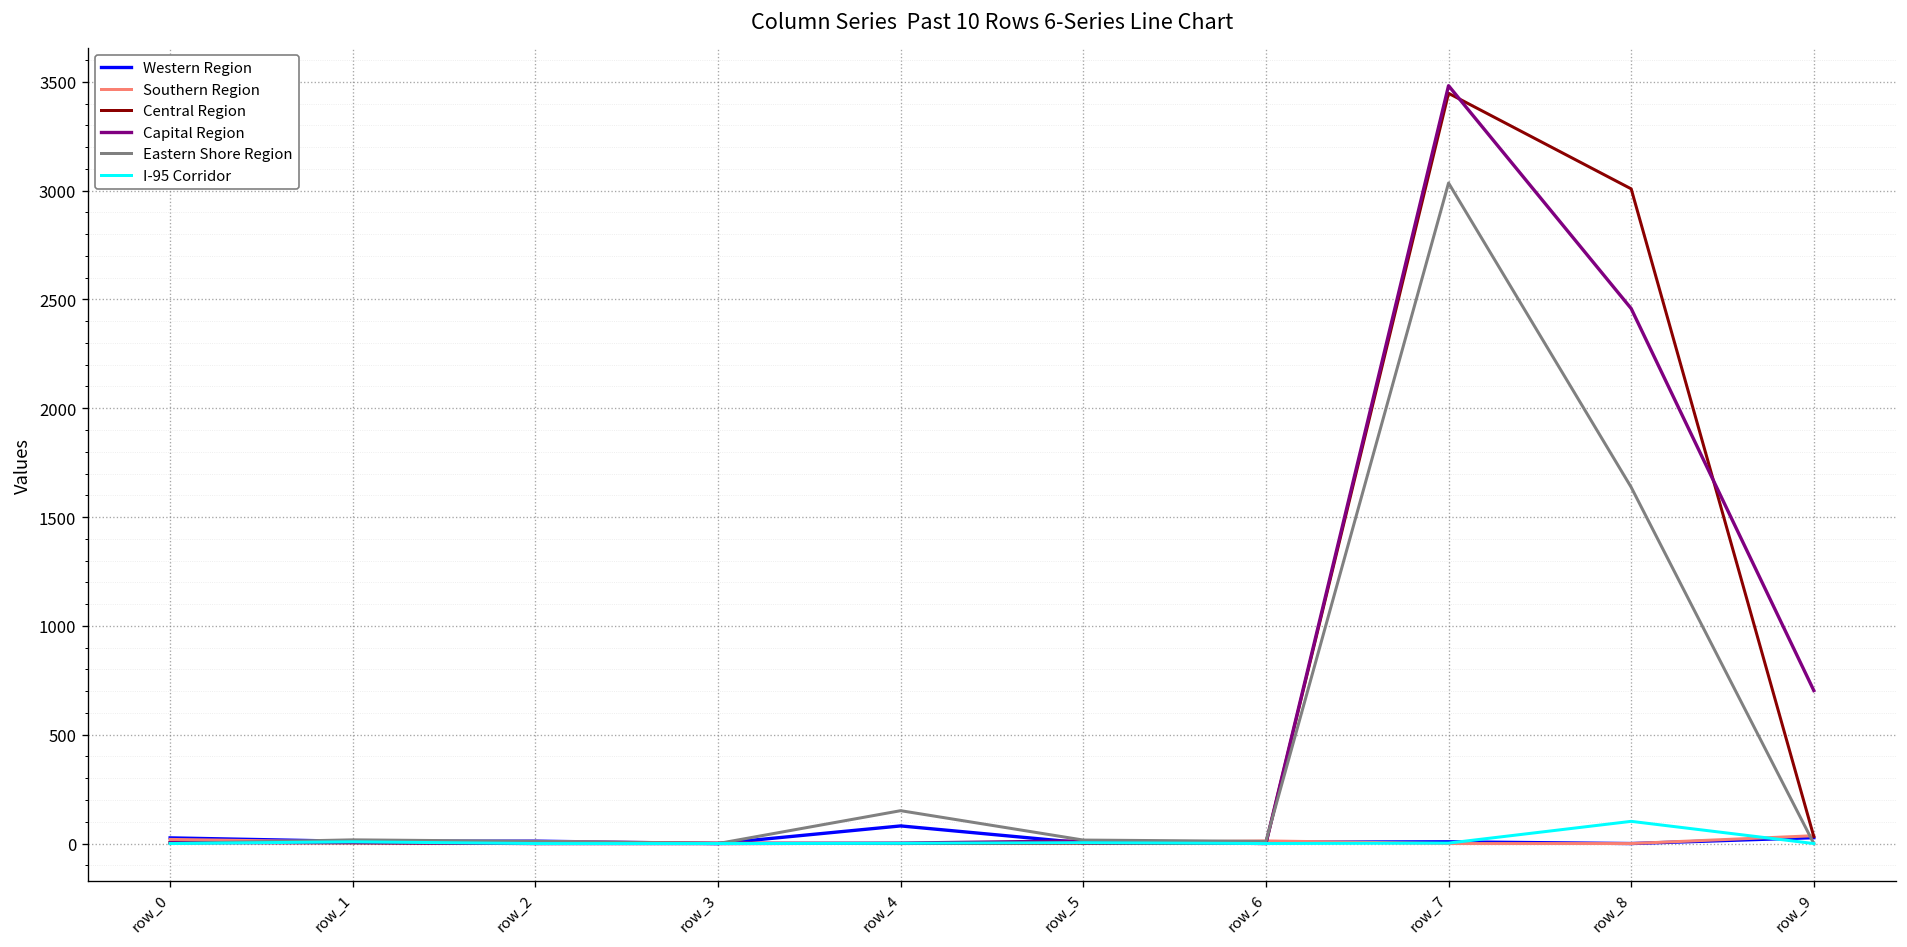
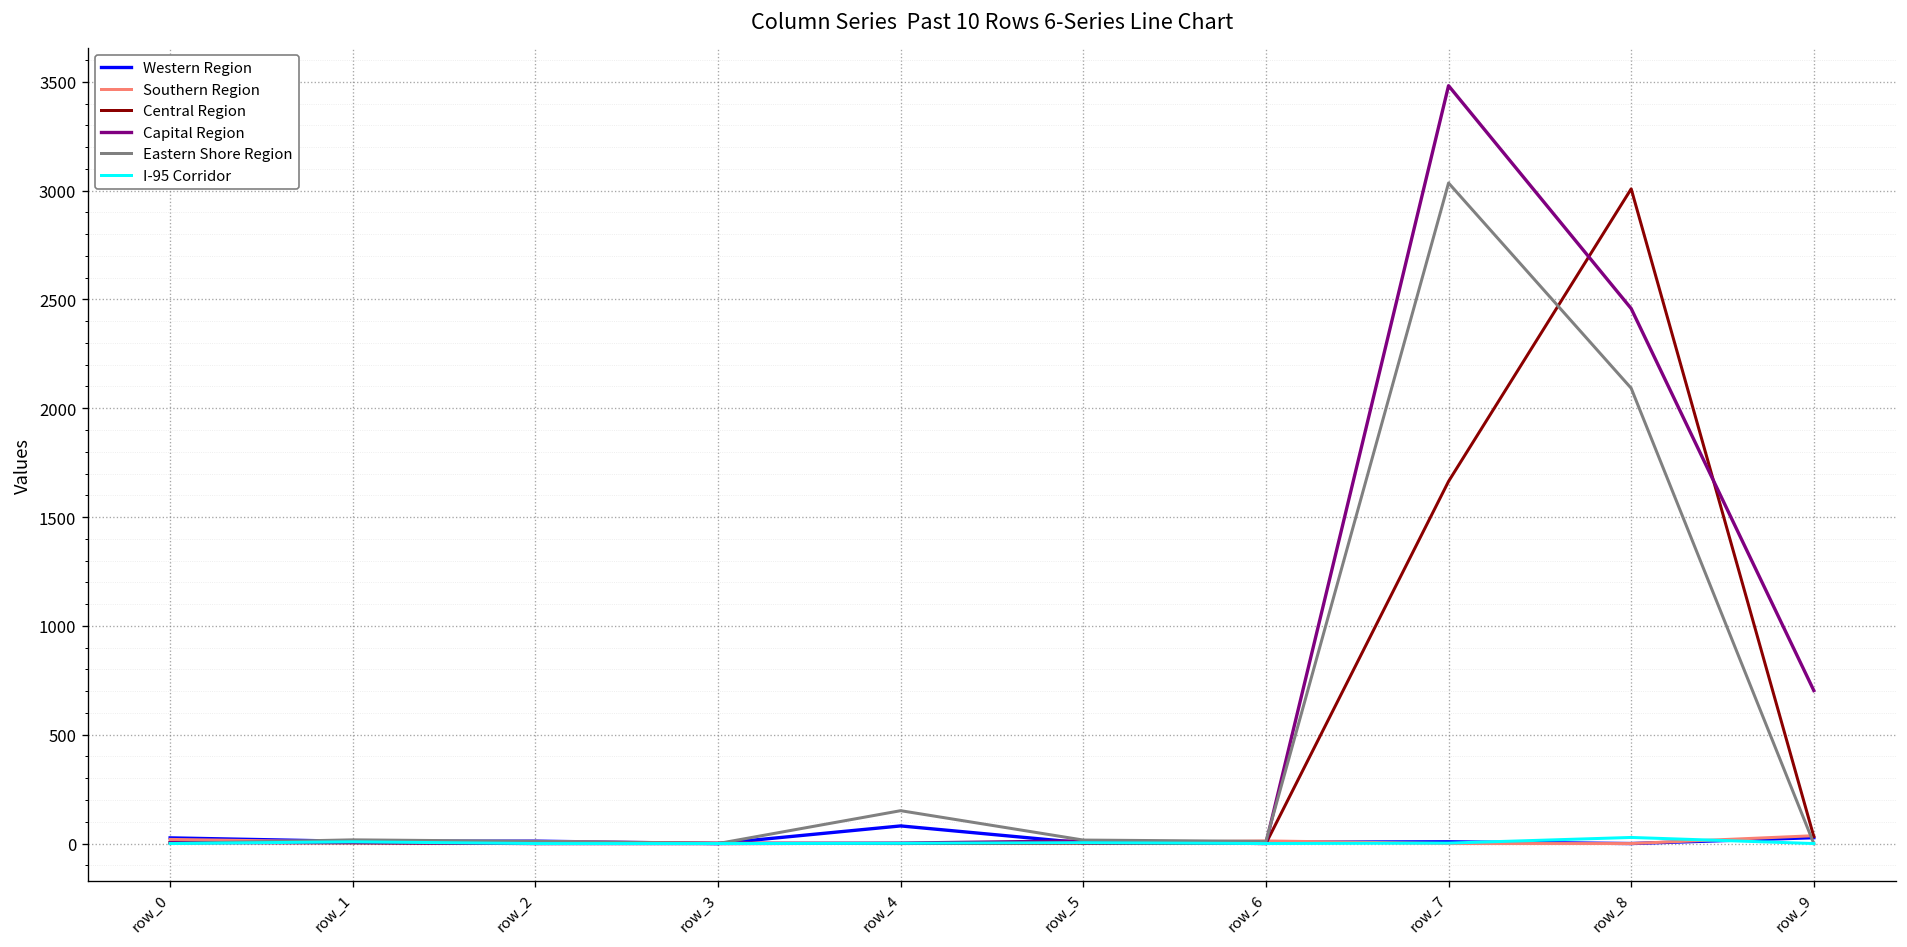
Central Region, row_7: 3450 -> 1660
Eastern Shore Region, row_8: 1640 -> 2090
I-95 Corridor, row_8: 100 -> 30
